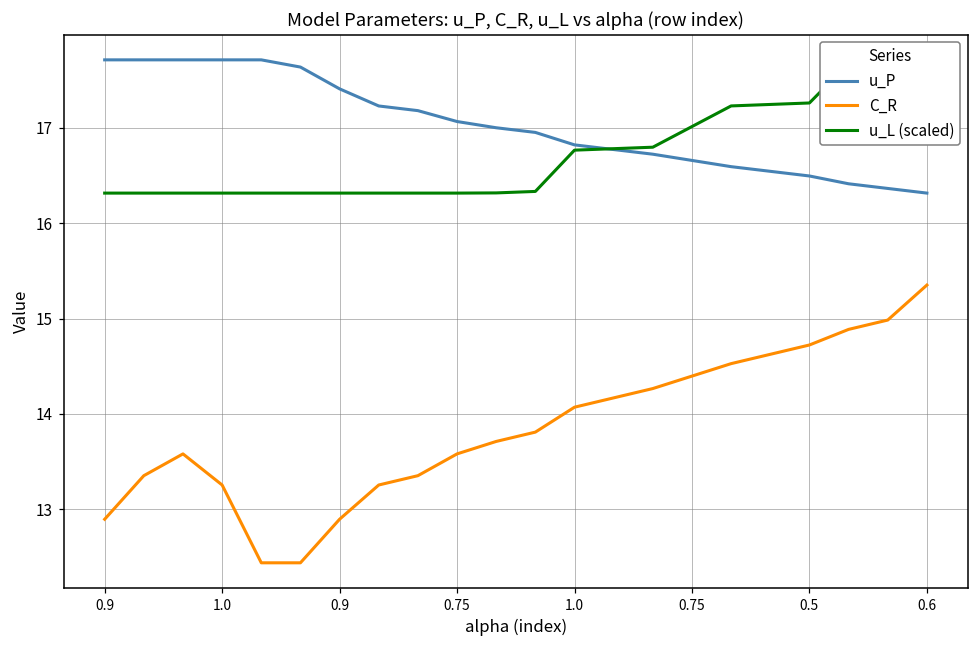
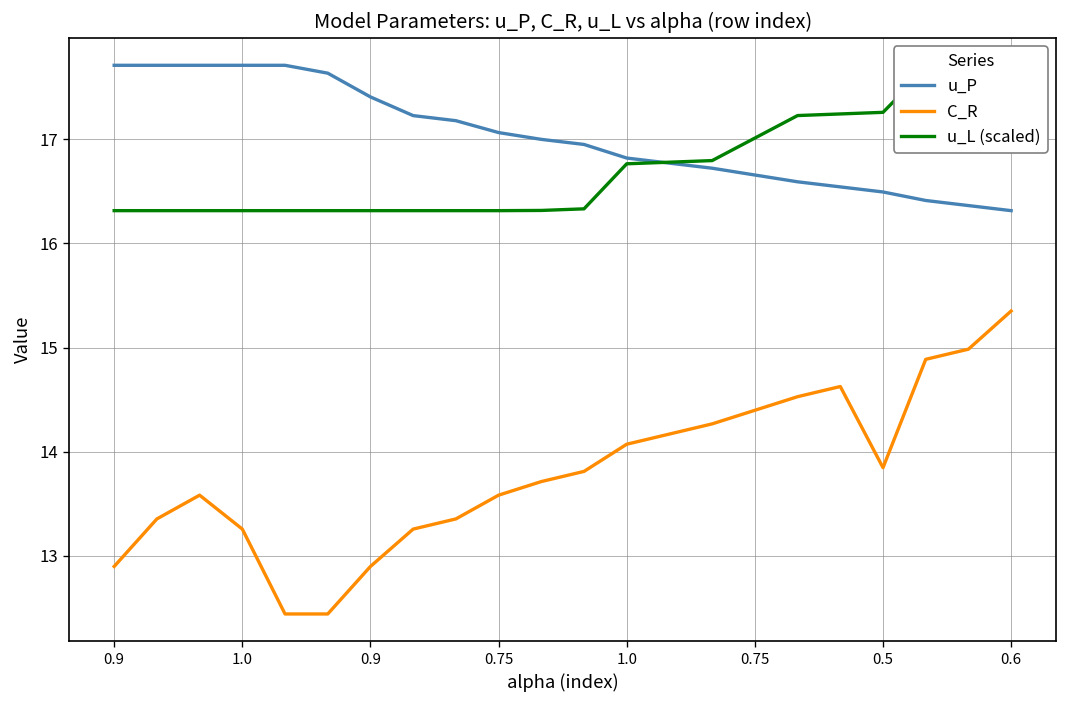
C_R, 0.5: 14.7 -> 13.8
